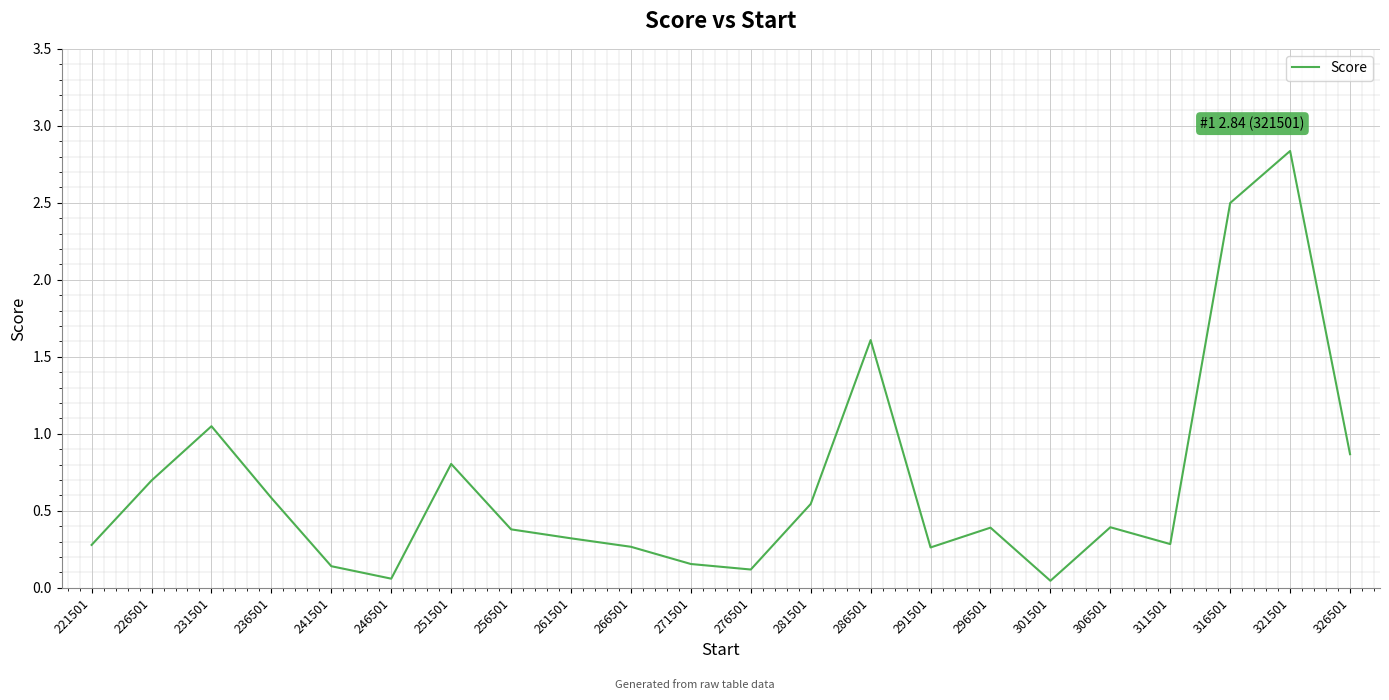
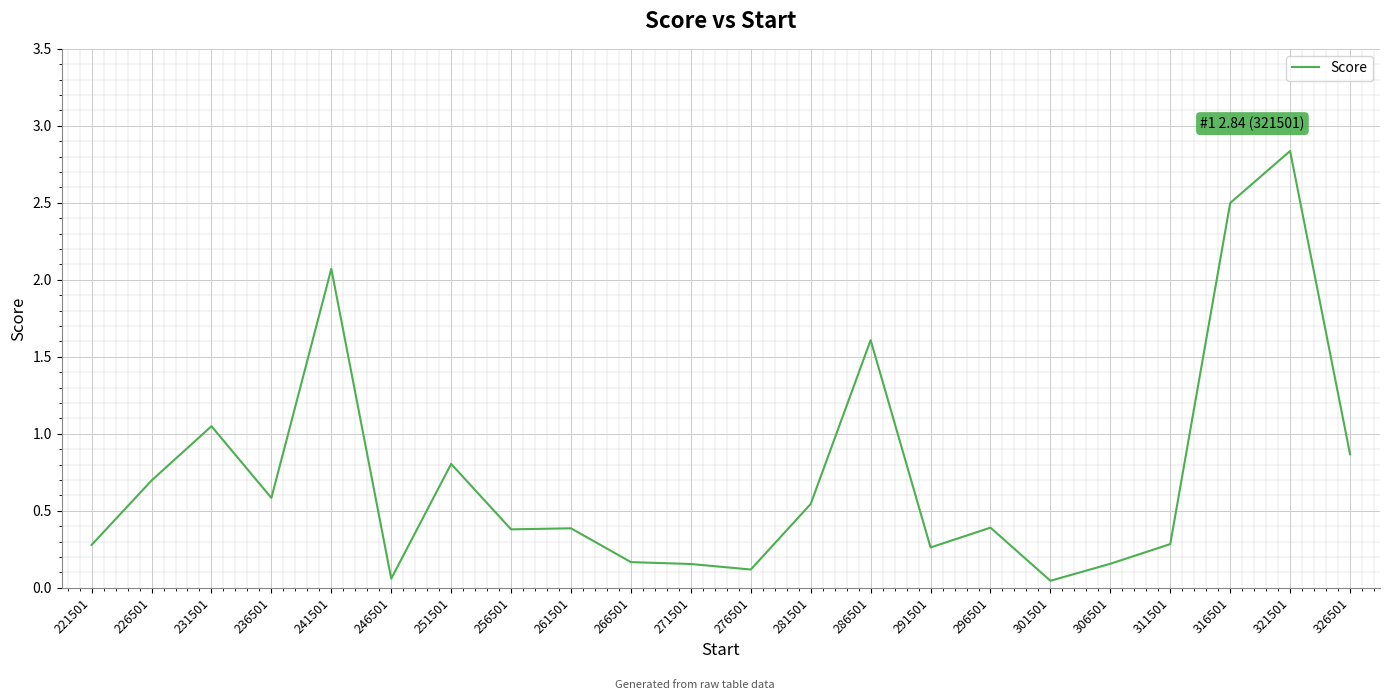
241501: 0.14 -> 2.07
261501: 0.32 -> 0.39
266501: 0.27 -> 0.17
306501: 0.39 -> 0.16
